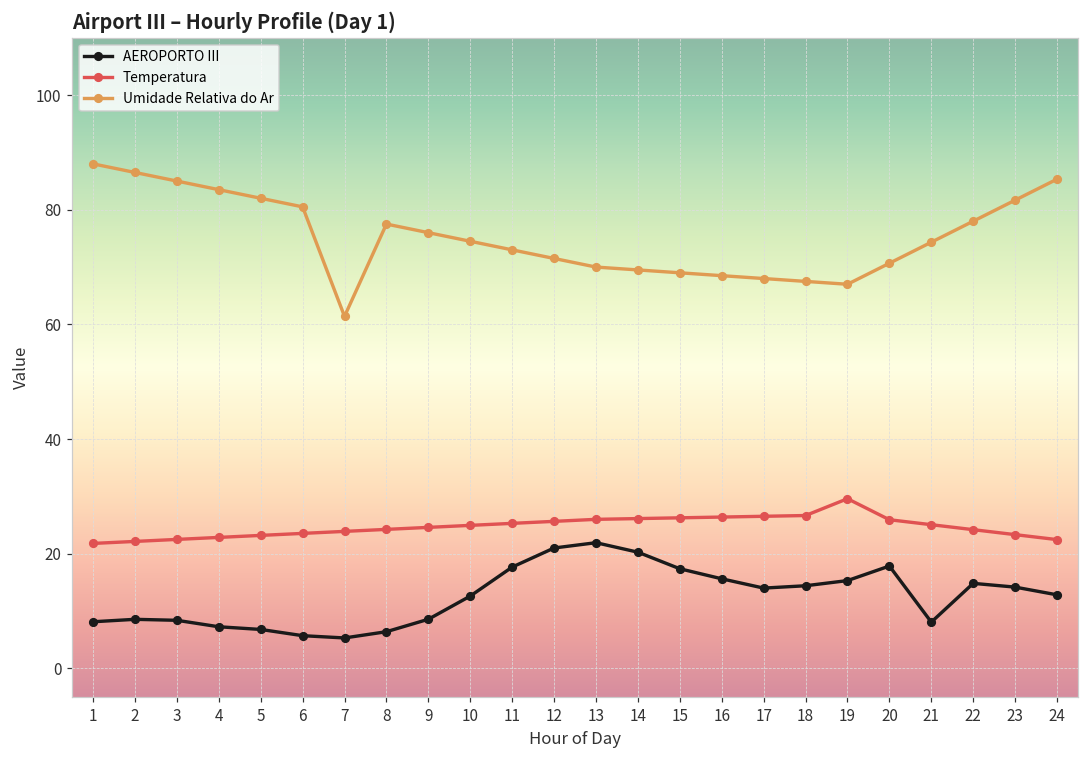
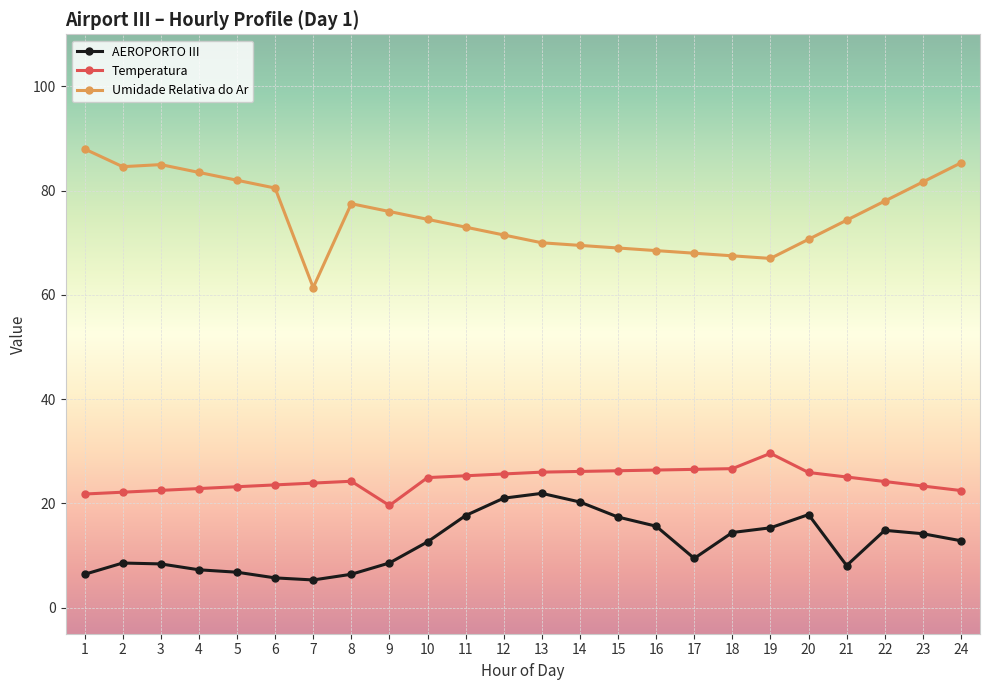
AEROPORTO III, 1: 8 -> 6
Umidade Relativa do Ar, 2: 87 -> 85
Temperatura, 9: 25 -> 20
AEROPORTO III, 17: 14 -> 9
